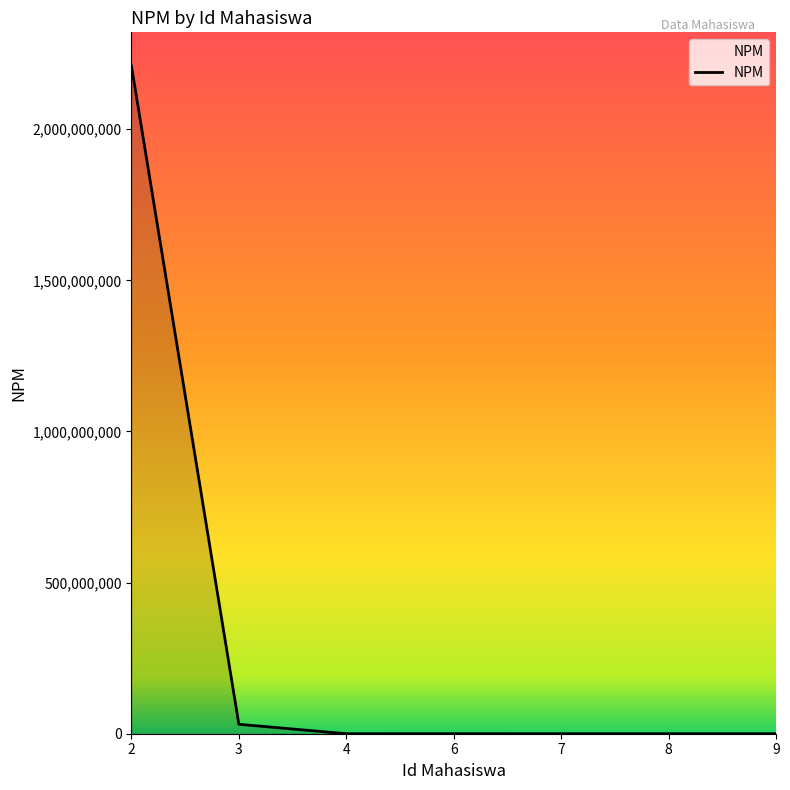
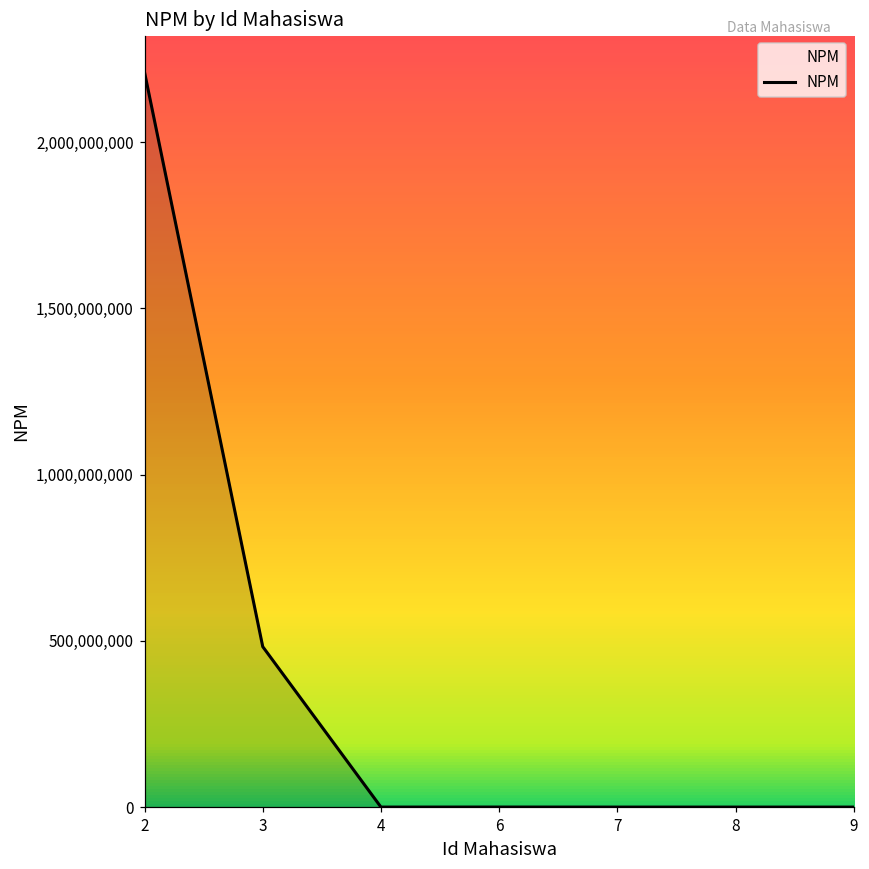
3: 30,000,000 -> 480,000,000
